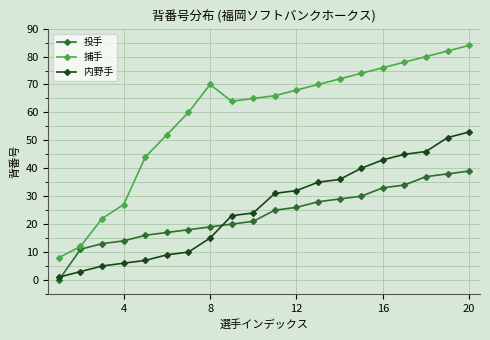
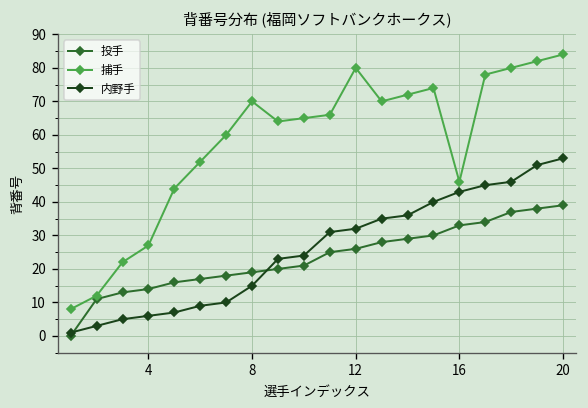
捕手, 12: 68 -> 80
捕手, 16: 76 -> 46
